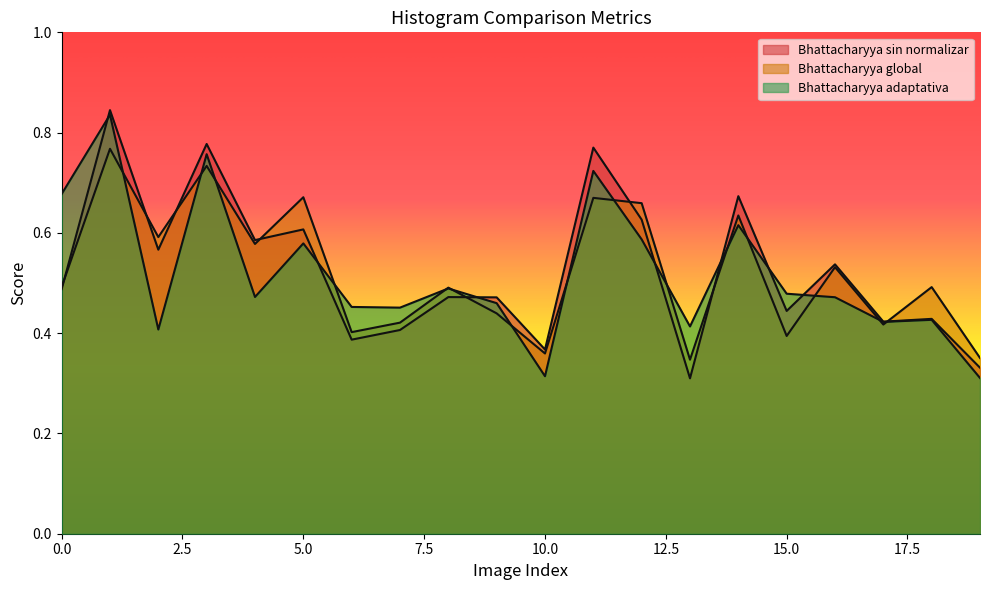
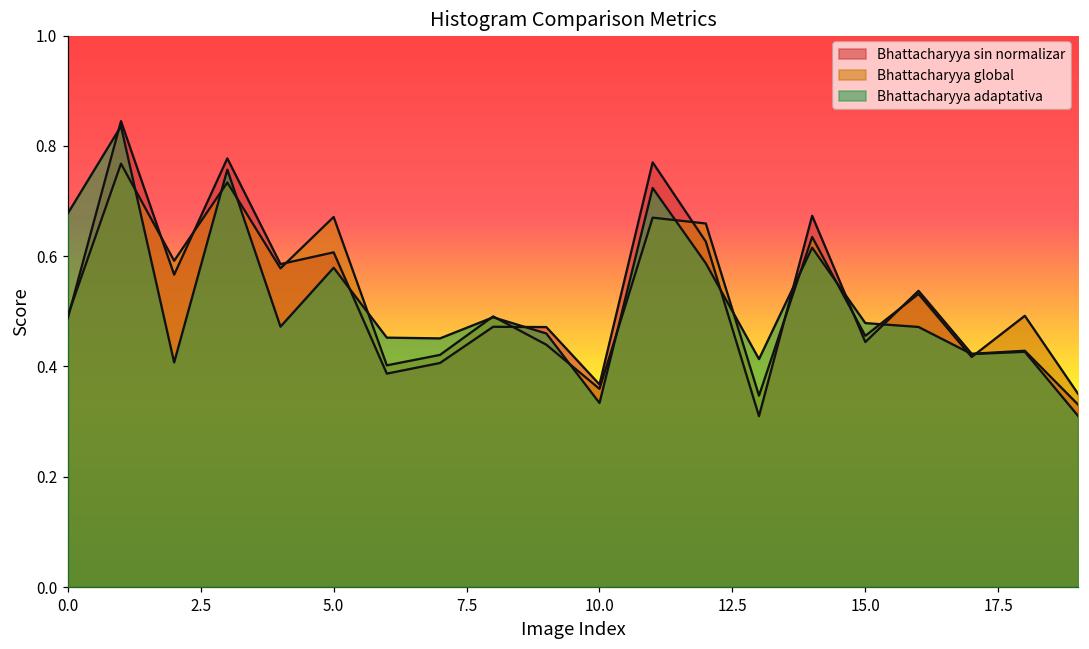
Bhattacharyya adaptativa, 10.0: 0.31 -> 0.33
Bhattacharyya global, 15.0: 0.39 -> 0.46
